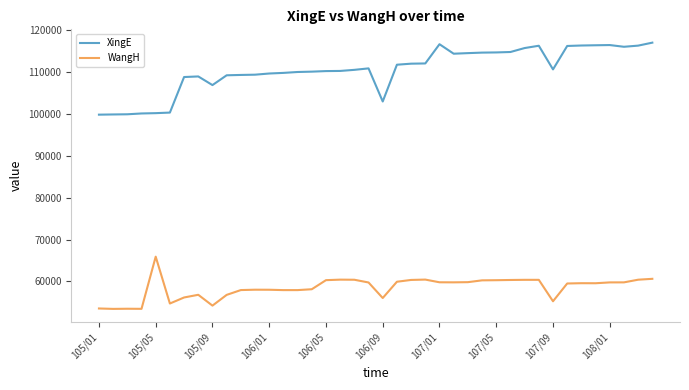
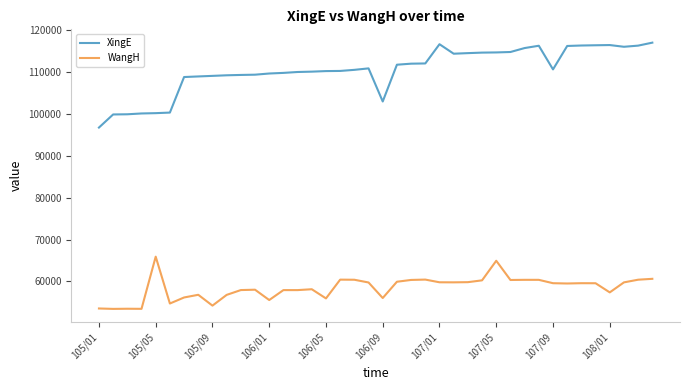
XingE, 105/01: 100000 -> 97000
XingE, 105/09: 107000 -> 109000
WangH, 106/01: 58000 -> 56000
WangH, 106/05: 60000 -> 56000
WangH, 107/05: 60000 -> 65000
WangH, 107/09: 55000 -> 60000
WangH, 108/01: 60000 -> 57000
